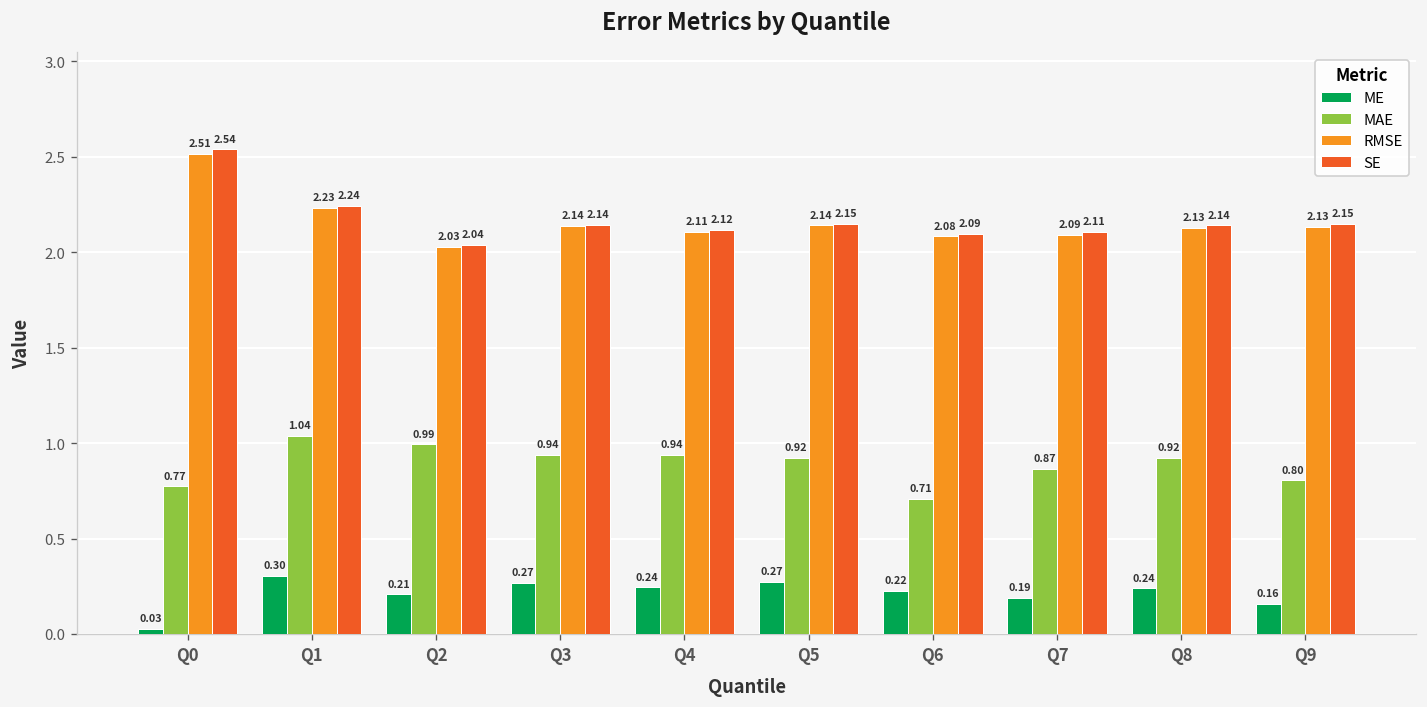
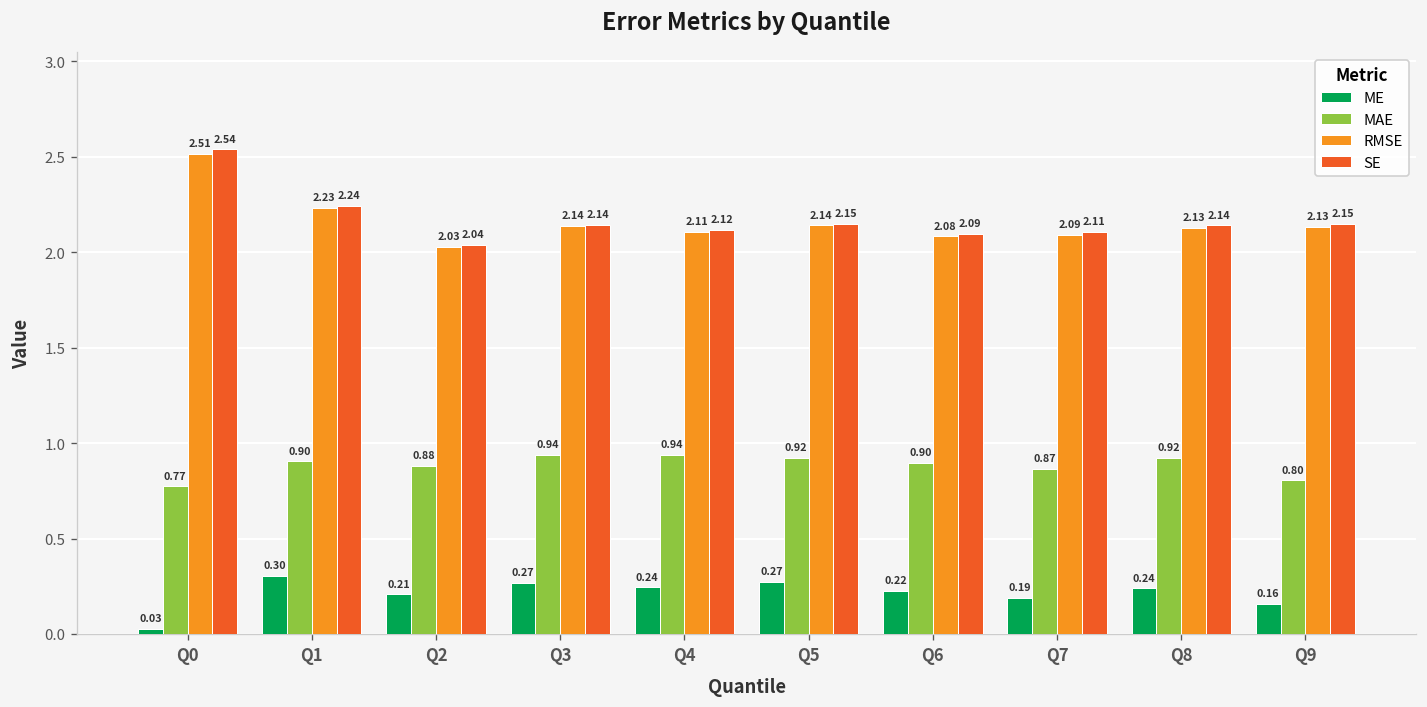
MAE, Q1: 1.04 -> 0.90
MAE, Q2: 0.99 -> 0.88
MAE, Q6: 0.71 -> 0.90
